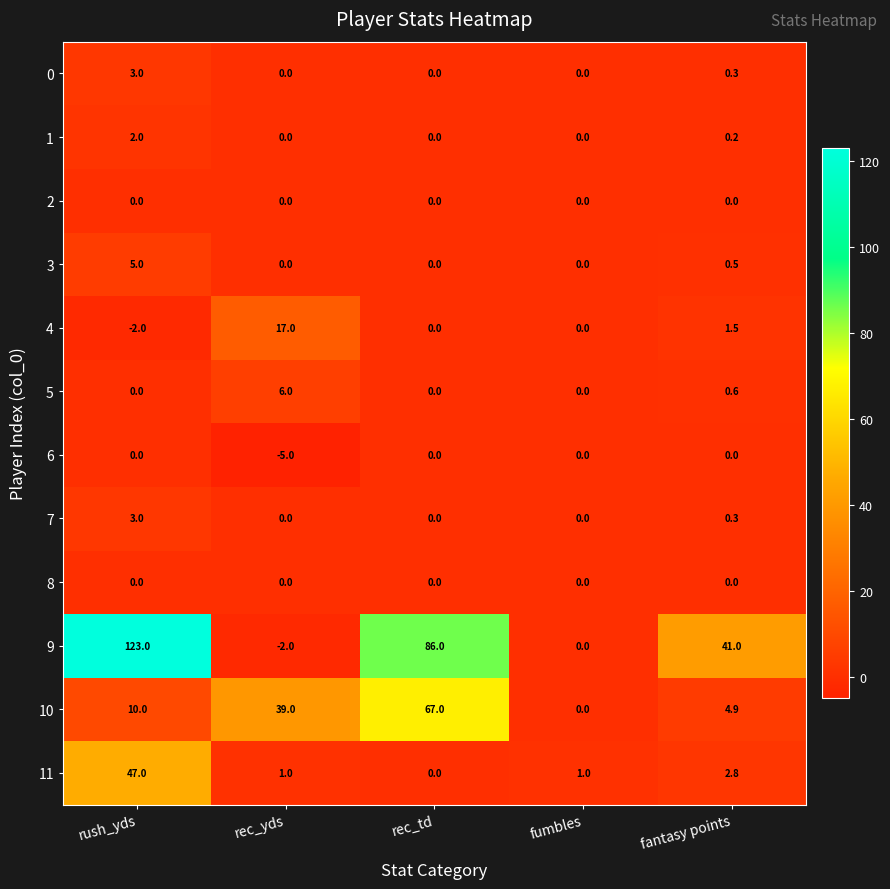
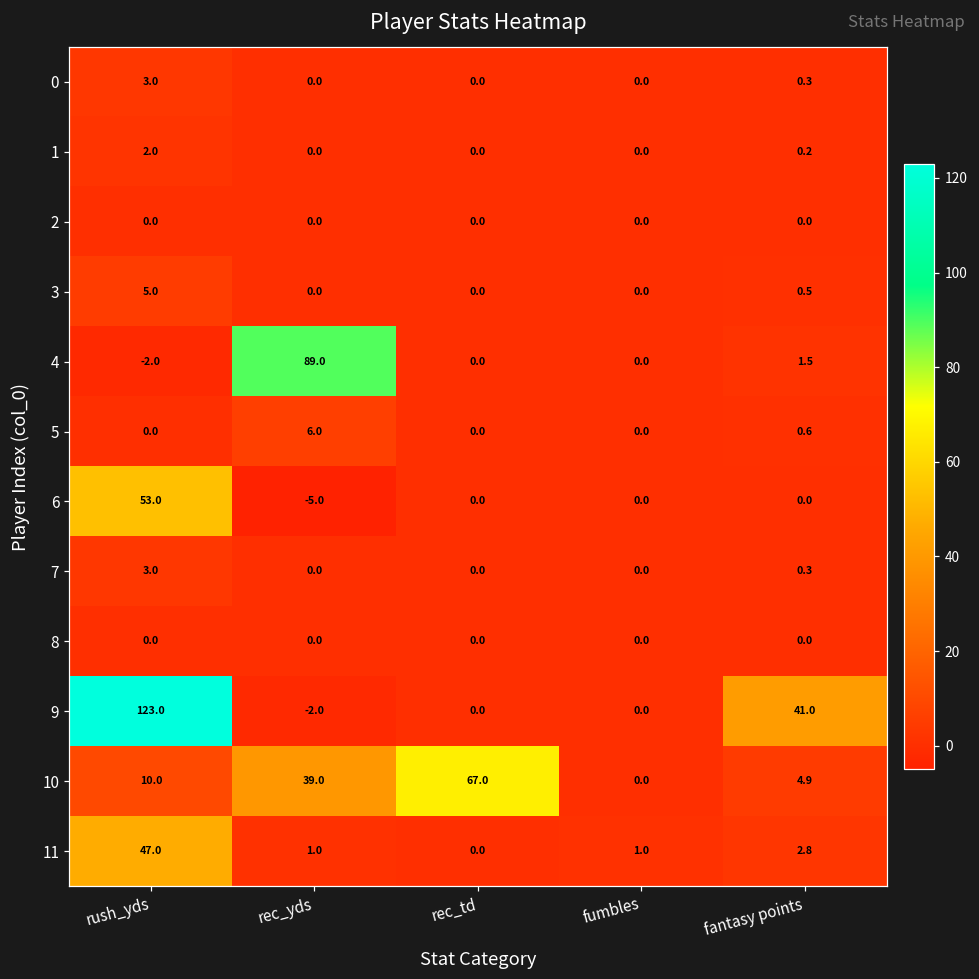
4, rec_yds: 17.0 -> 89.0
6, rush_yds: 0.0 -> 53.0
9, rec_td: 86.0 -> 0.0
